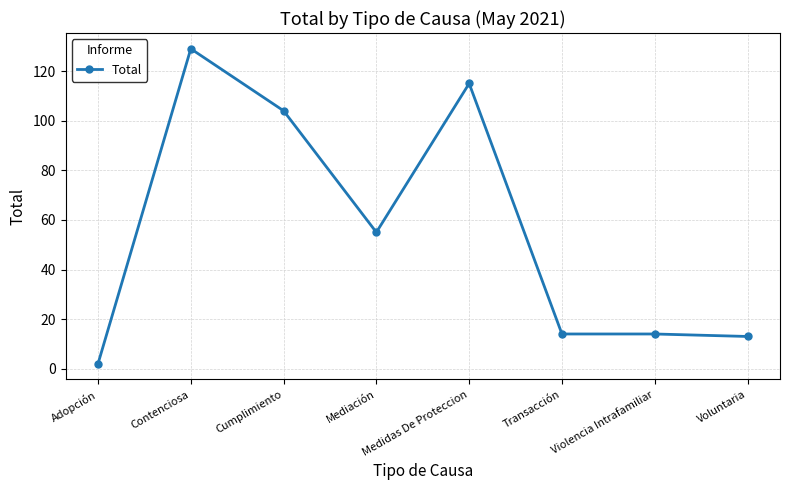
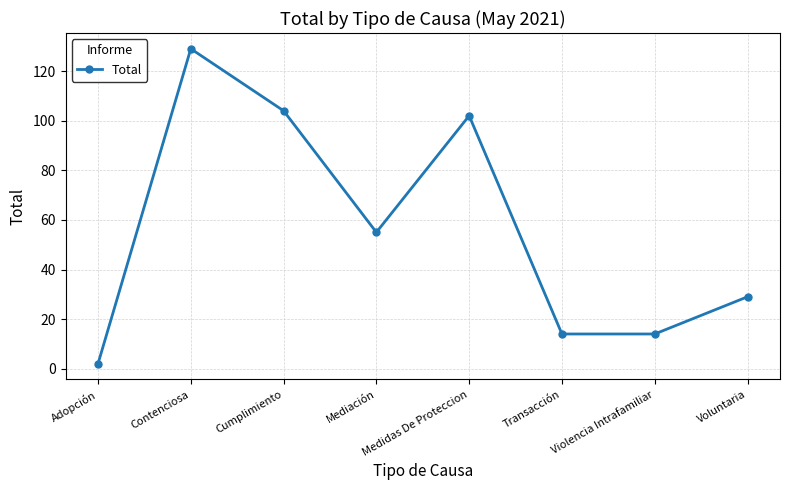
Medidas De Proteccion: 115 -> 102
Voluntaria: 13 -> 29
